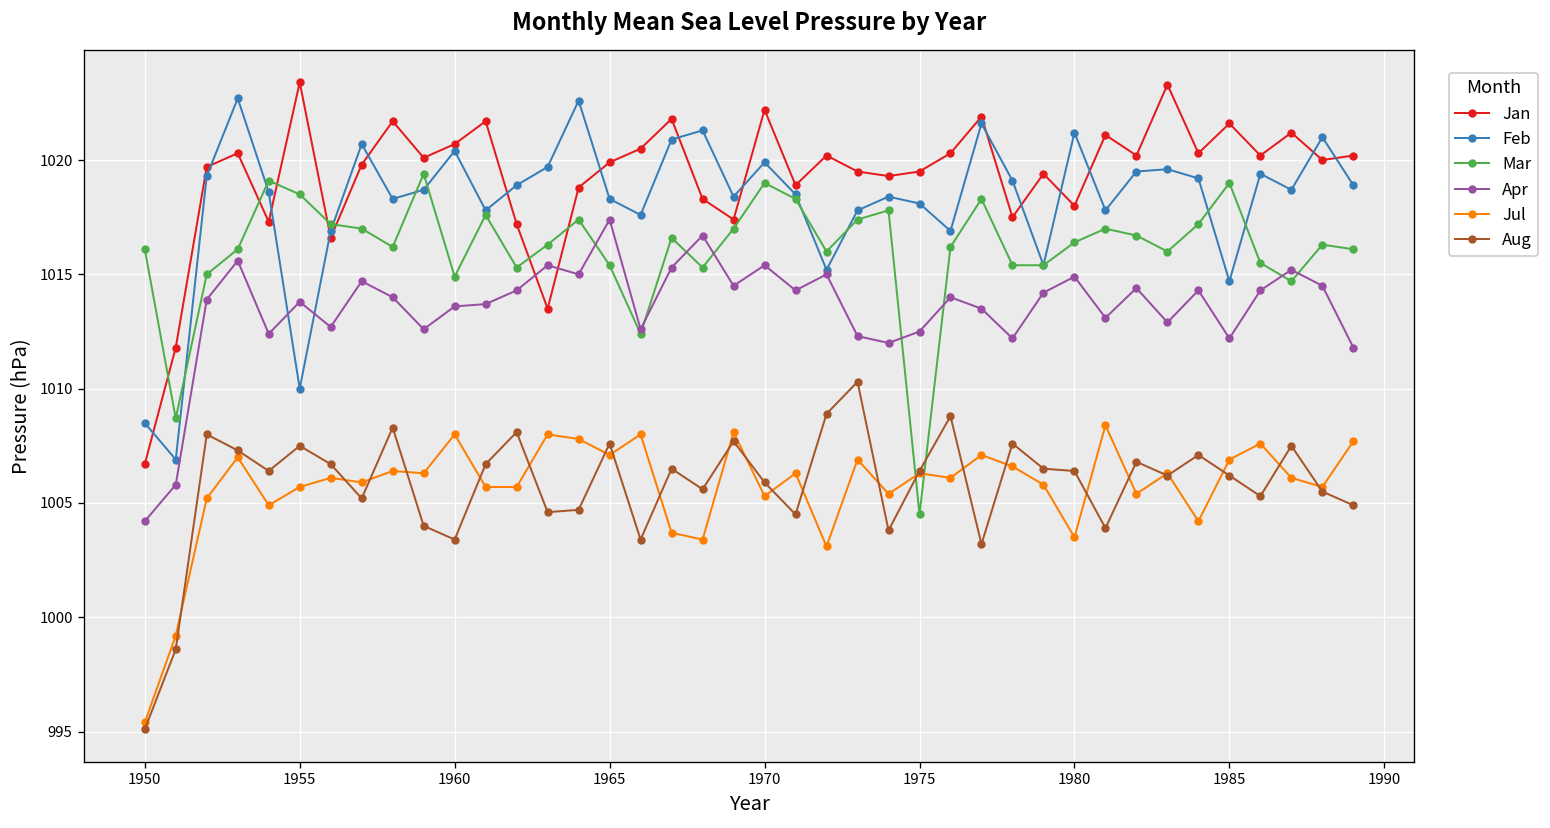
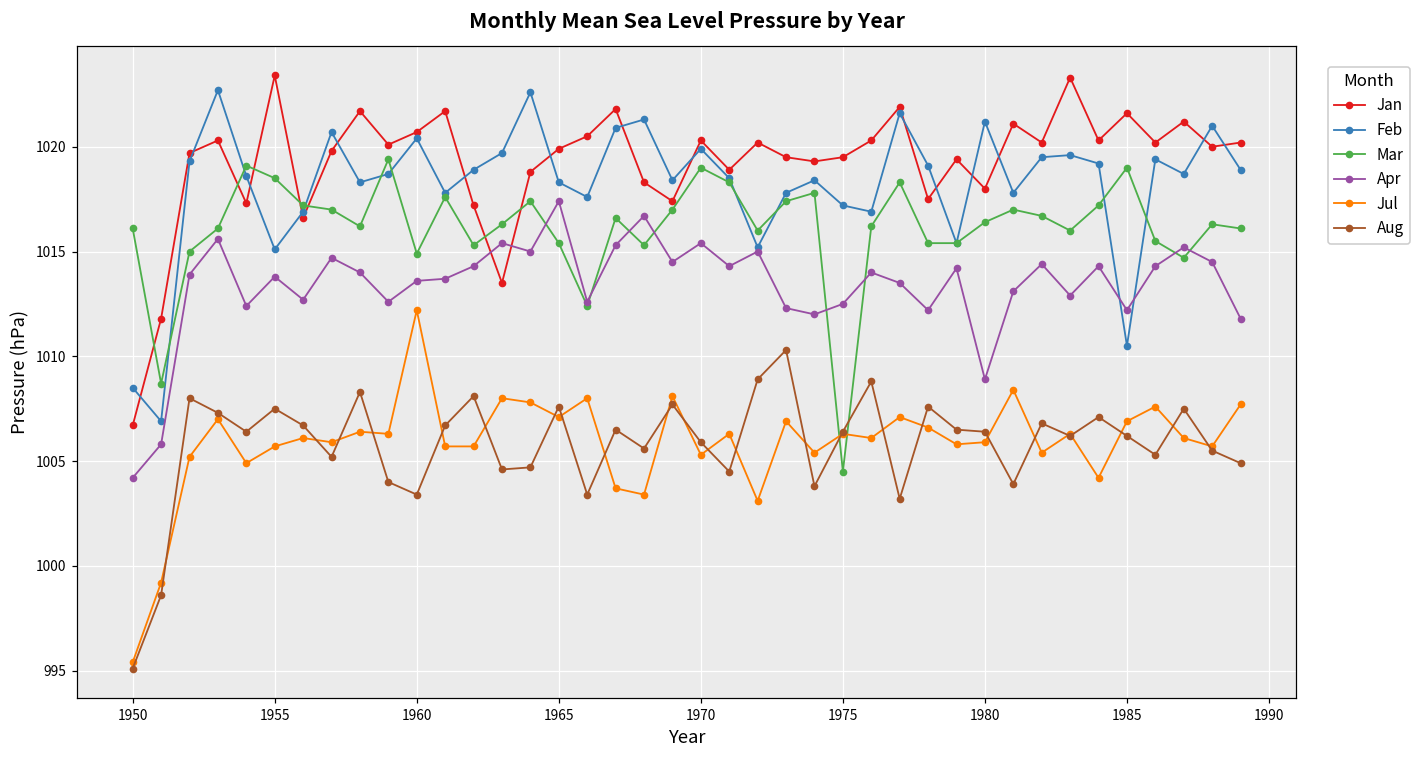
Feb, 1955: 1010.0 -> 1015.1
Jul, 1960: 1008.0 -> 1012.2
Jan, 1970: 1022.2 -> 1020.3
Feb, 1975: 1018.1 -> 1017.2
Apr, 1980: 1014.9 -> 1008.9
Jul, 1980: 1003.5 -> 1005.9
Feb, 1985: 1014.7 -> 1010.5
